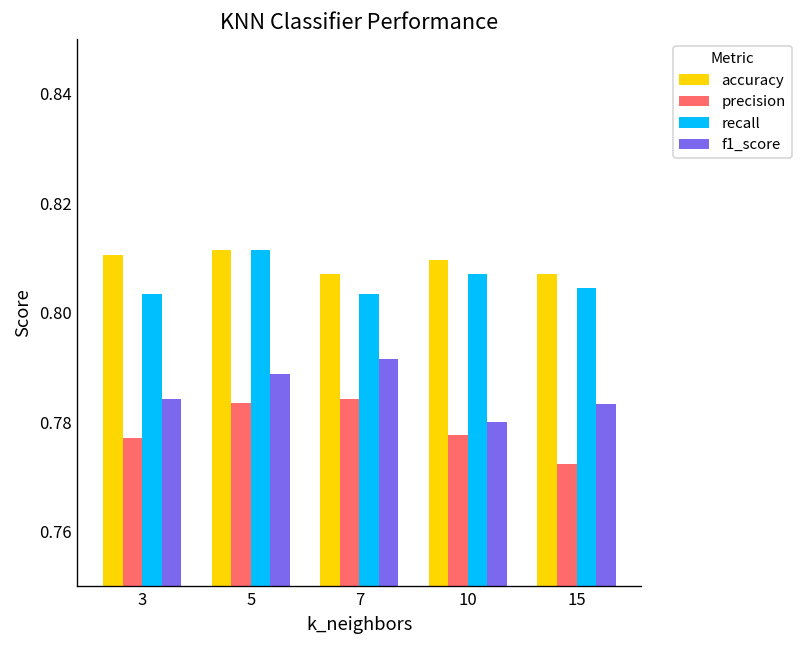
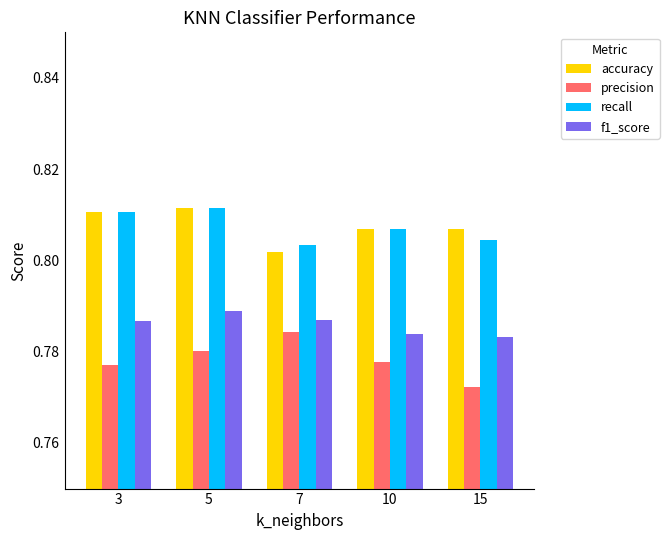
recall, 3: 0.803 -> 0.811
f1_score, 3: 0.784 -> 0.787
precision, 5: 0.783 -> 0.780
accuracy, 7: 0.807 -> 0.802
f1_score, 7: 0.791 -> 0.787
accuracy, 10: 0.810 -> 0.807
f1_score, 10: 0.780 -> 0.784
